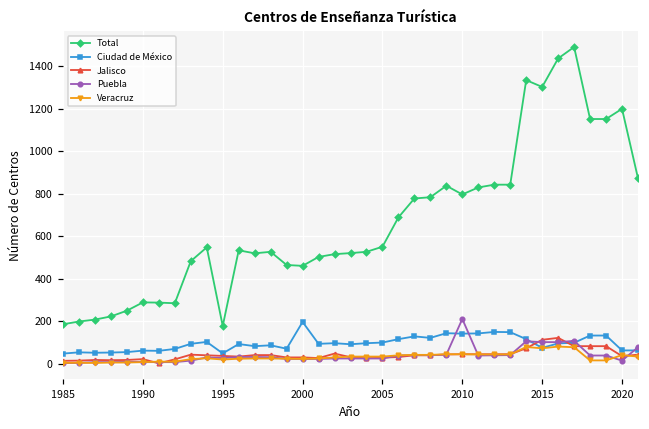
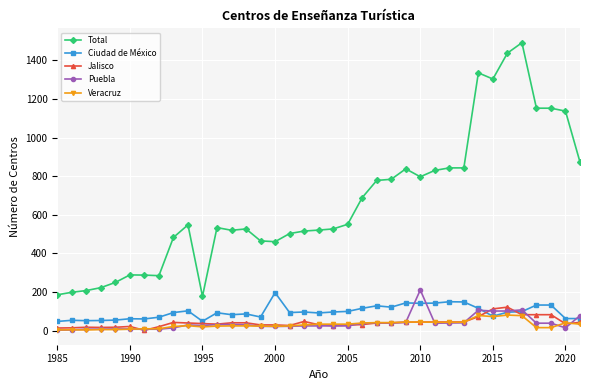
Total, 2020: 1200 -> 1140
